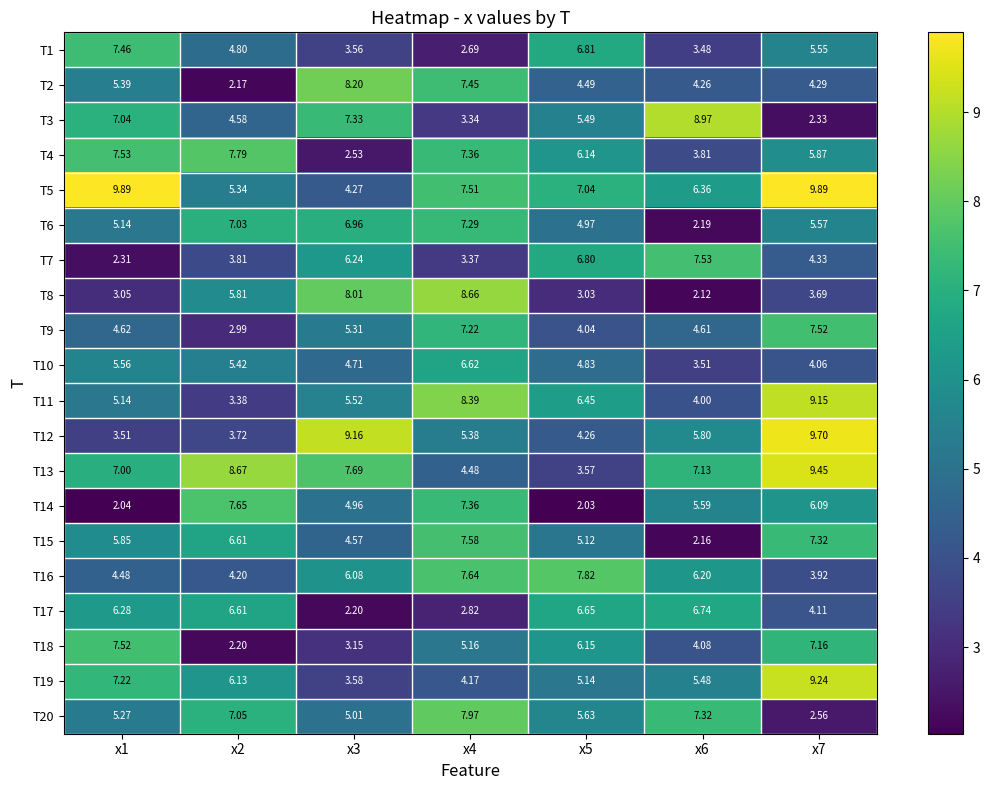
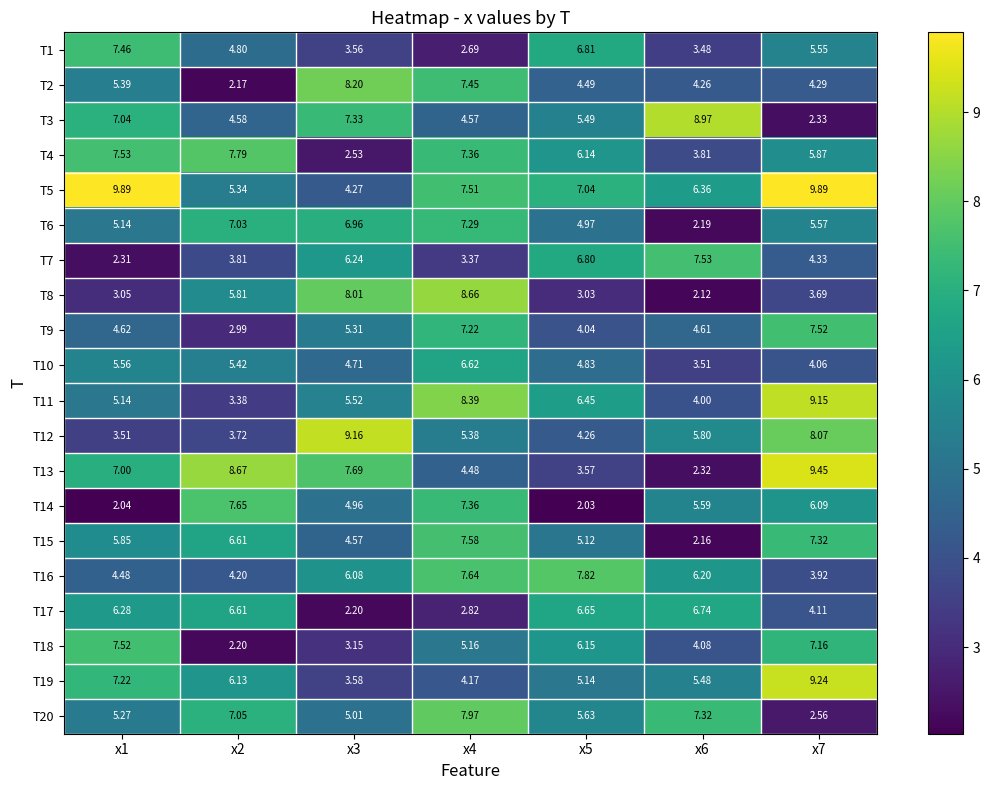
T3, x4: 3.34 -> 4.57
T12, x7: 9.70 -> 8.07
T13, x6: 7.13 -> 2.32
